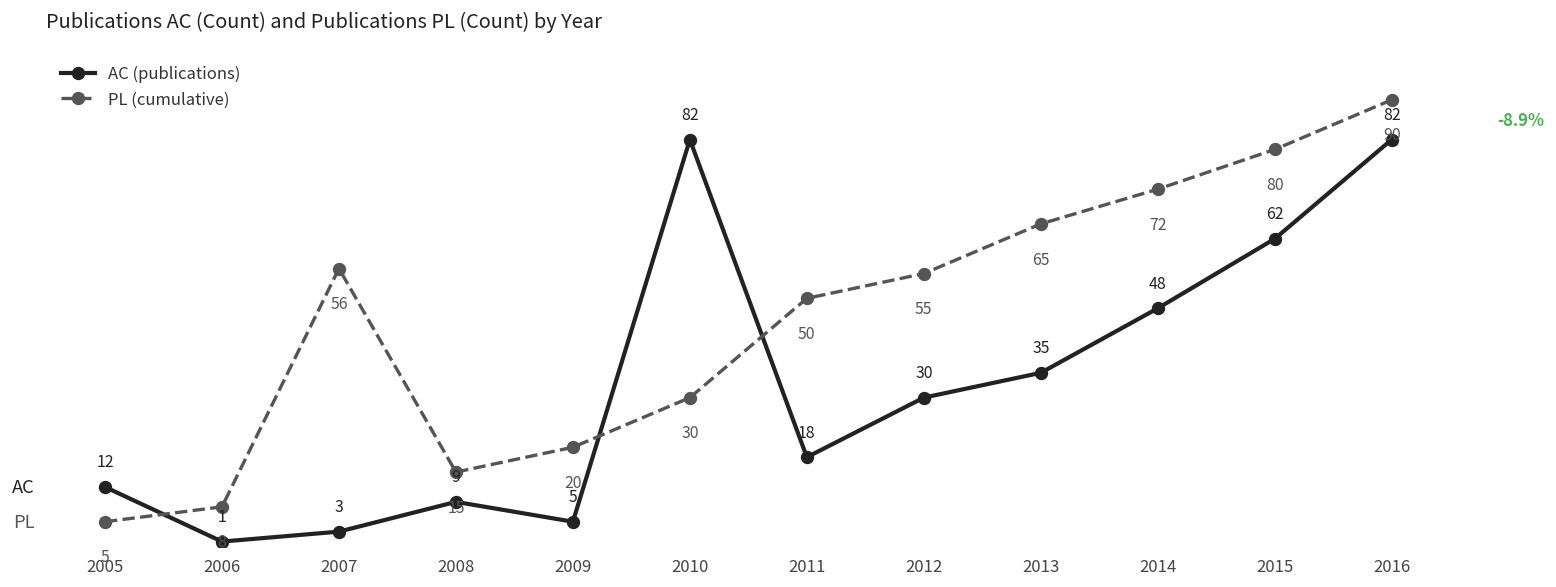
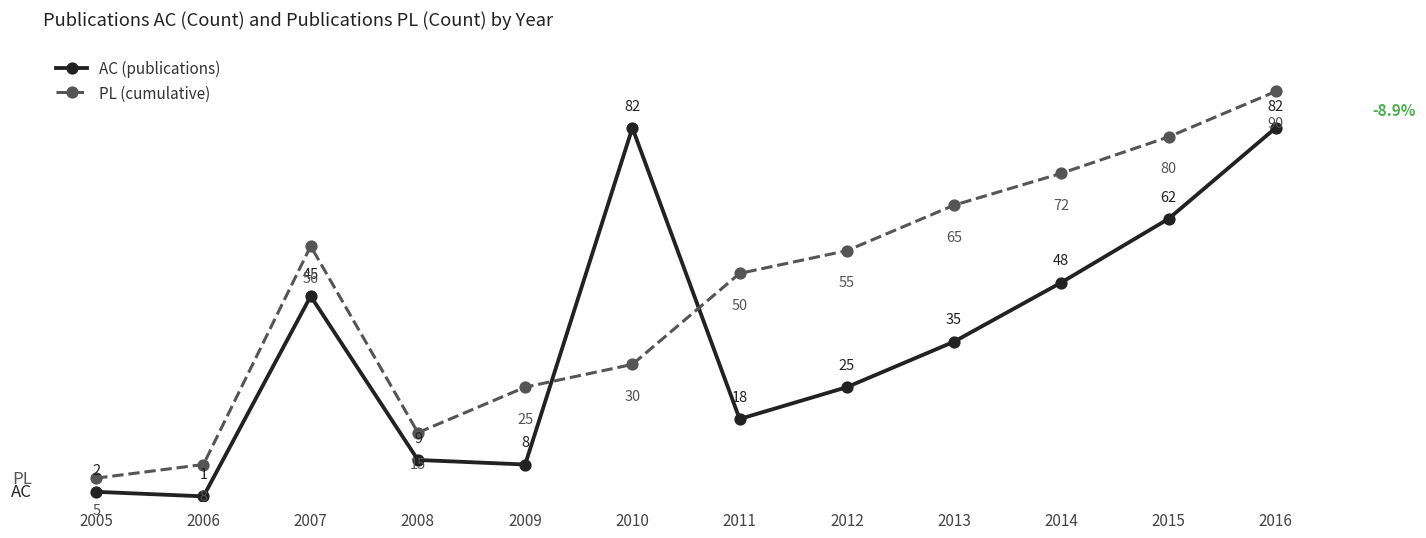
AC (publications), 2005: 12 -> 2
AC (publications), 2007: 3 -> 45
AC (publications), 2009: 5 -> 8
PL (cumulative), 2009: 20 -> 25
AC (publications), 2012: 30 -> 25
